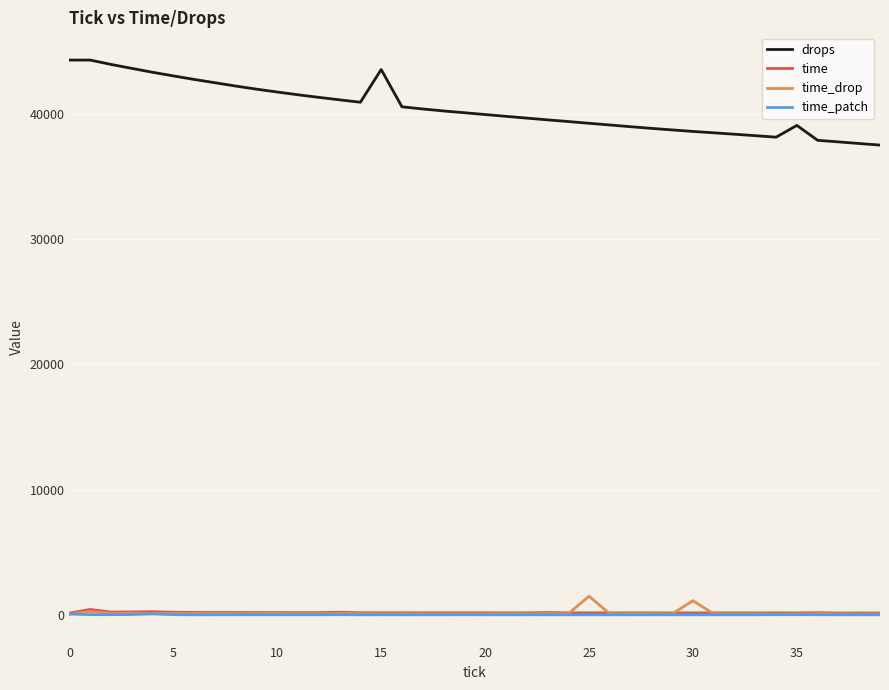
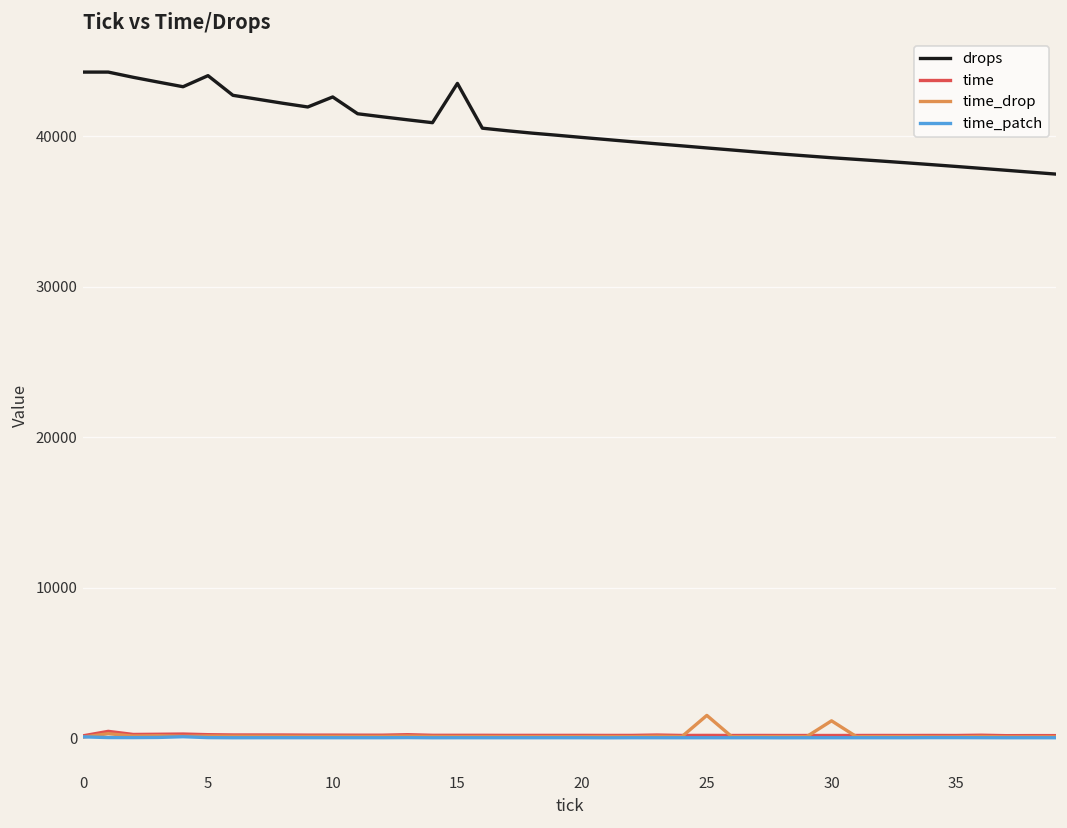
drops, 5: 43000 -> 44000
drops, 10: 41700 -> 42600
drops, 35: 39100 -> 38000
